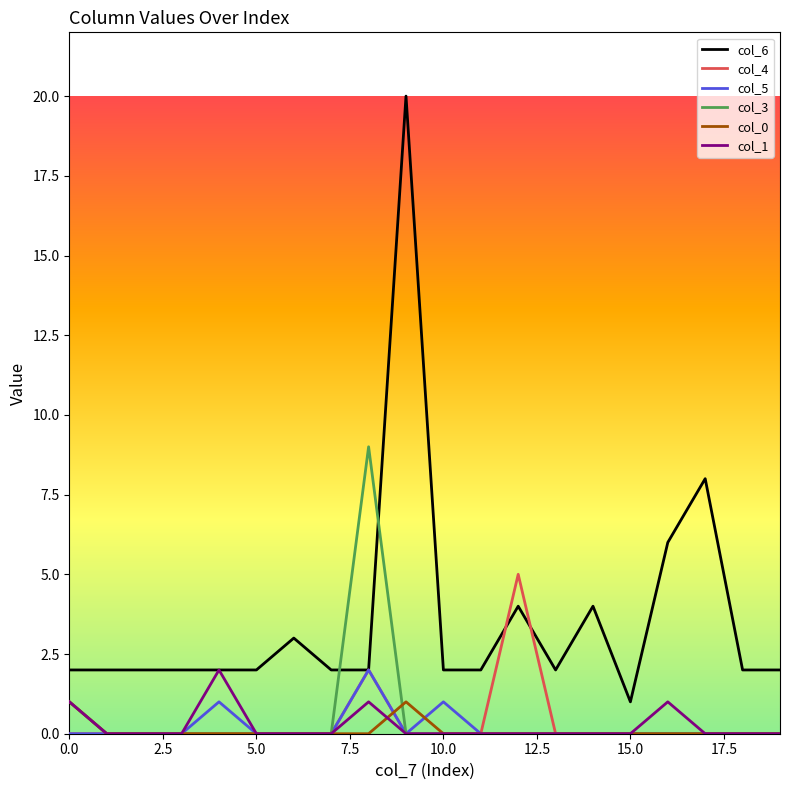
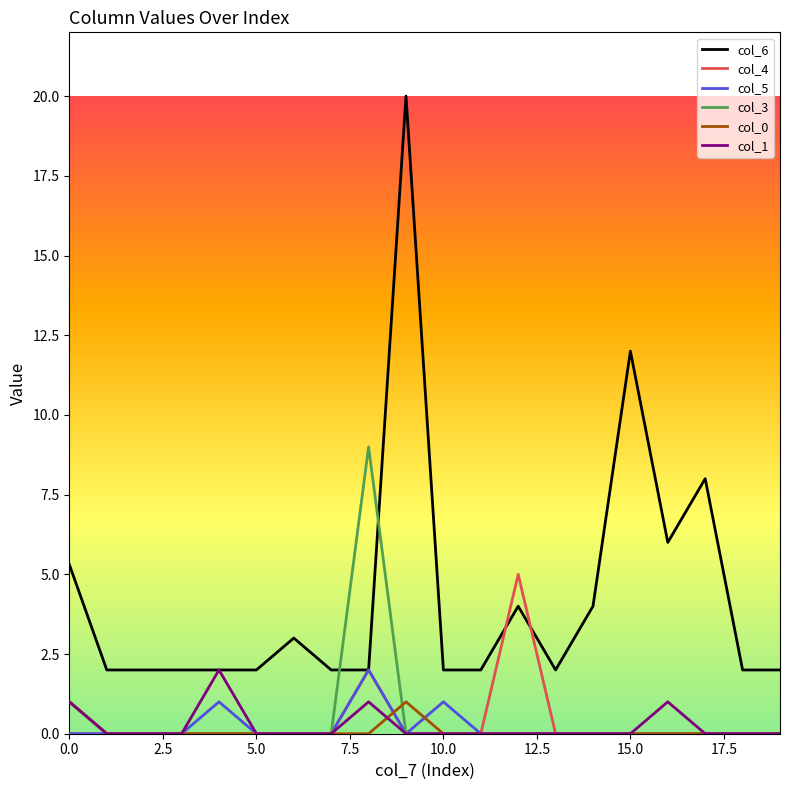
col_6, 0.0: 2.0 -> 5.3
col_6, 15.0: 1 -> 12
